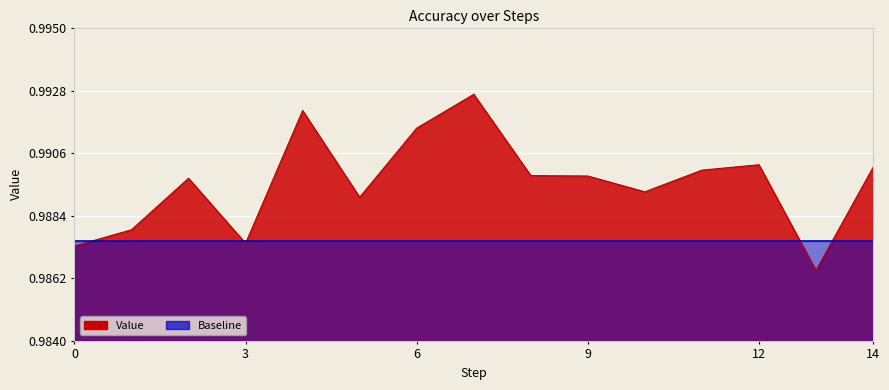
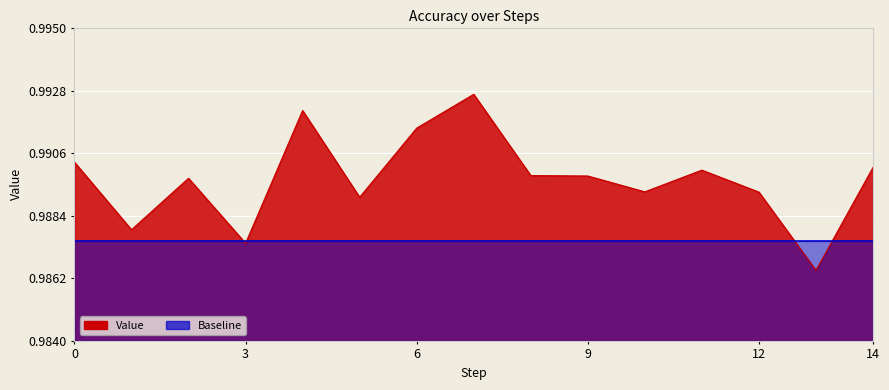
Value, 0: 0.9873 -> 0.9903
Value, 12: 0.9902 -> 0.9892
